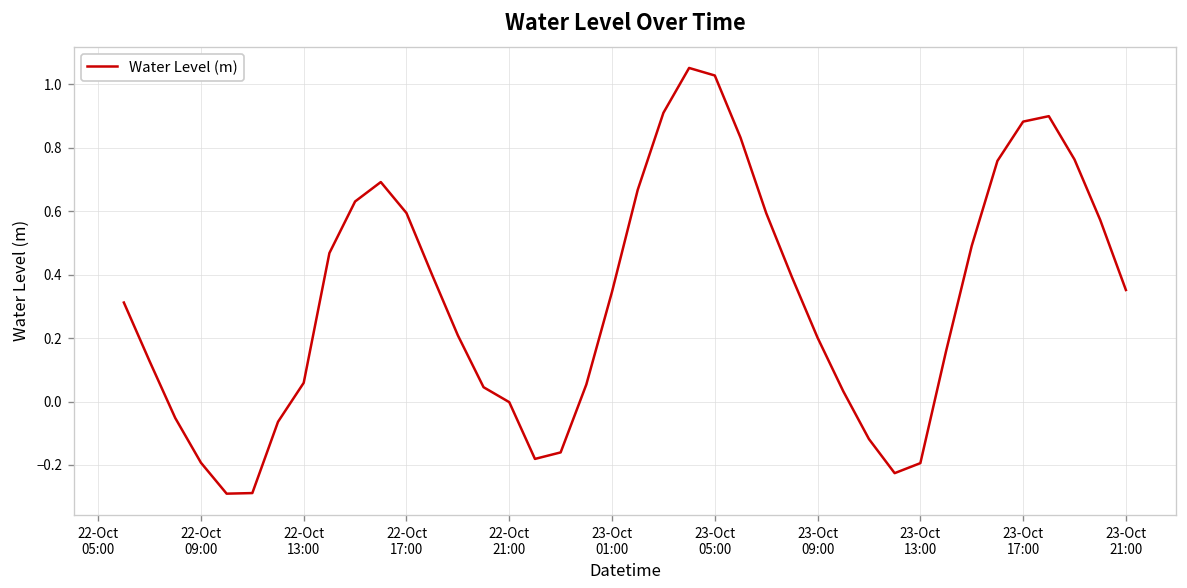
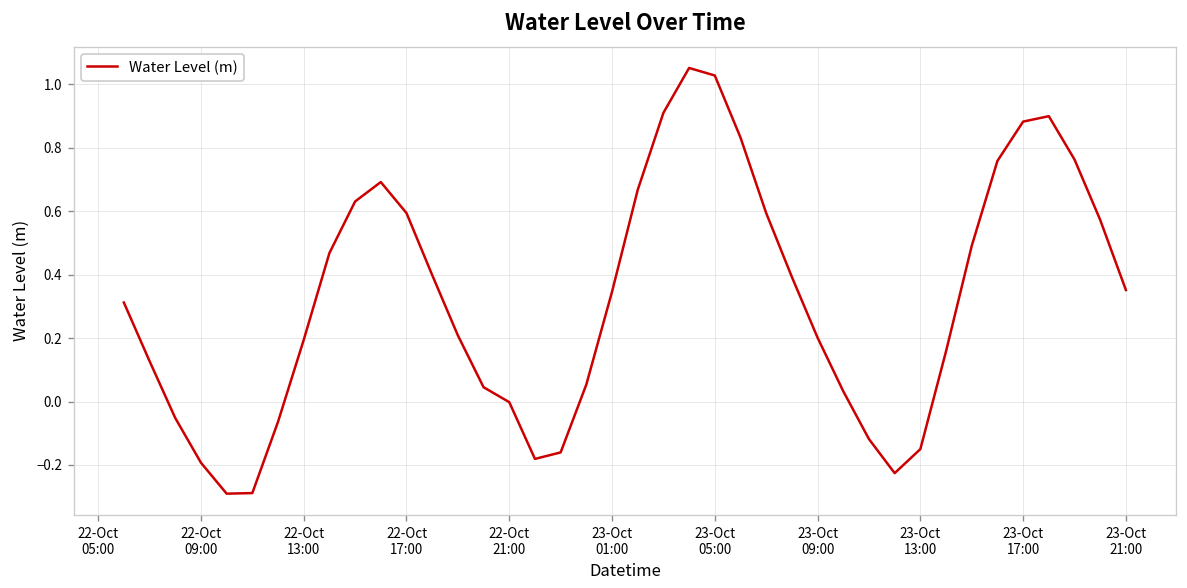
22-Oct 13:00: 0.06 -> 0.19
23-Oct 13:00: -0.19 -> -0.15
